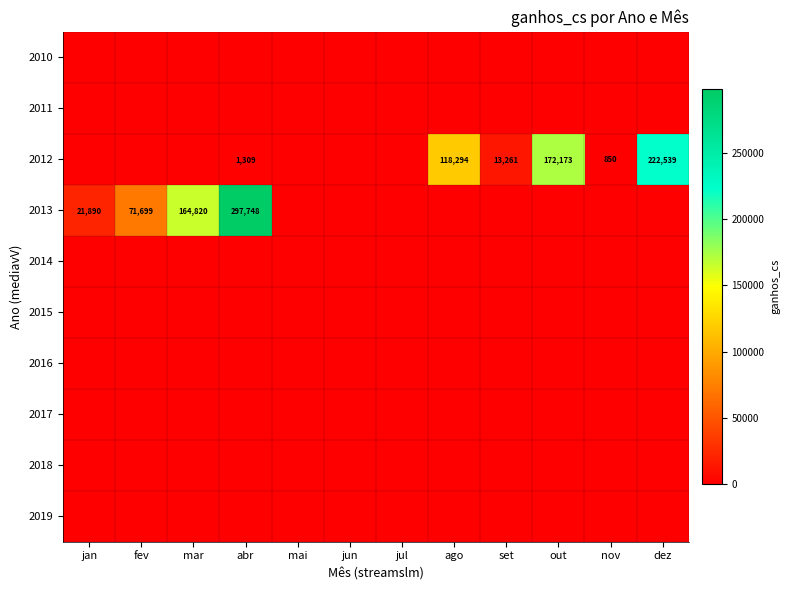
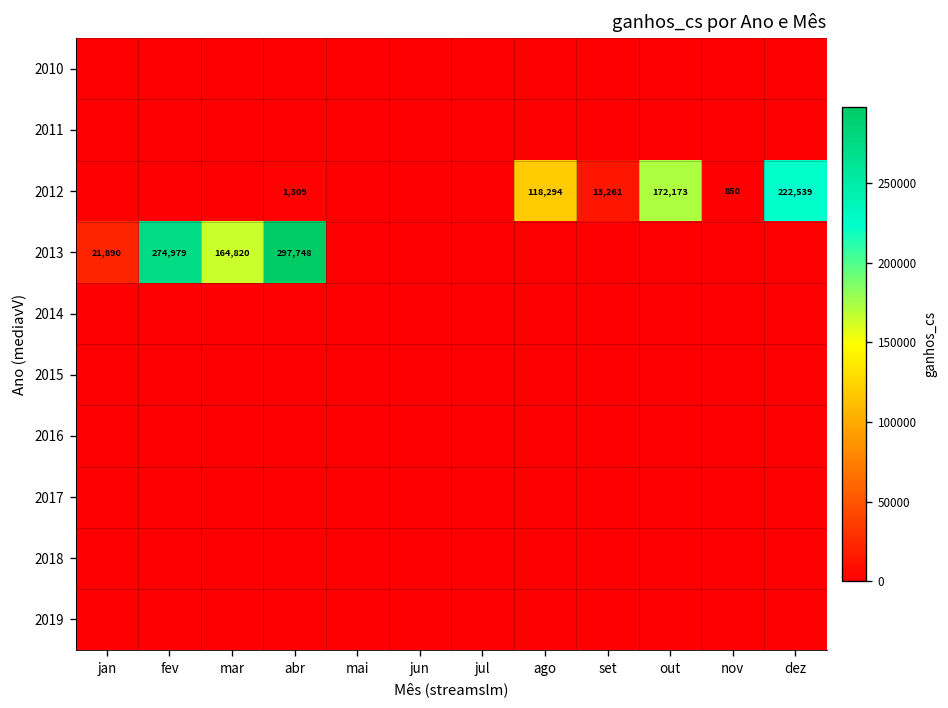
2013, fev: 71,699 -> 274,979
